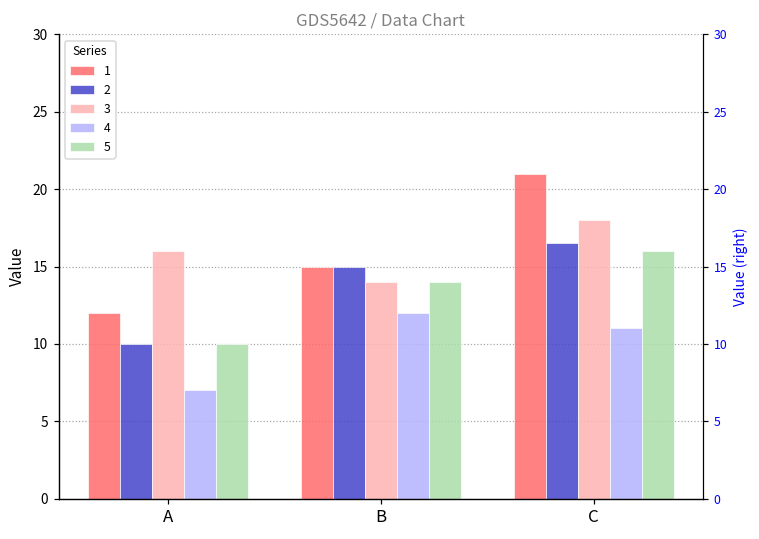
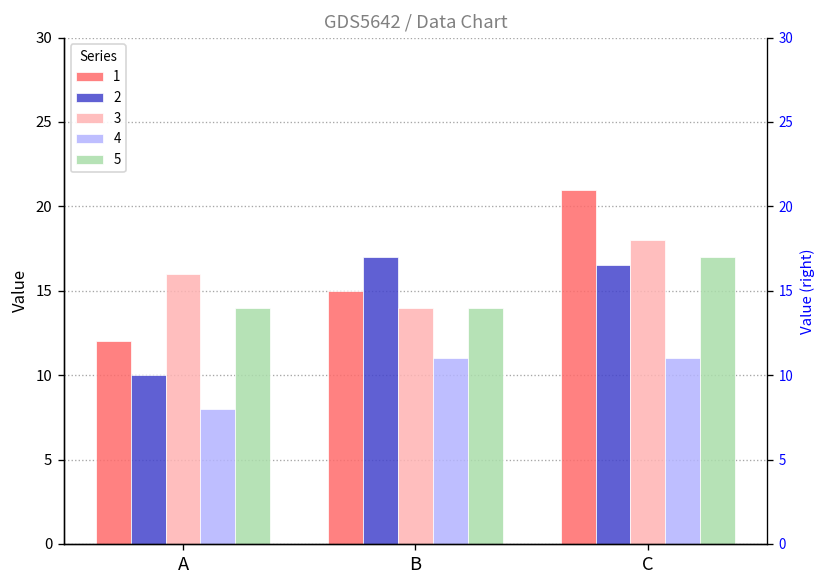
4, A: 7 -> 8
5, A: 10 -> 14
2, B: 15 -> 17
4, B: 12 -> 11
5, C: 16 -> 17
